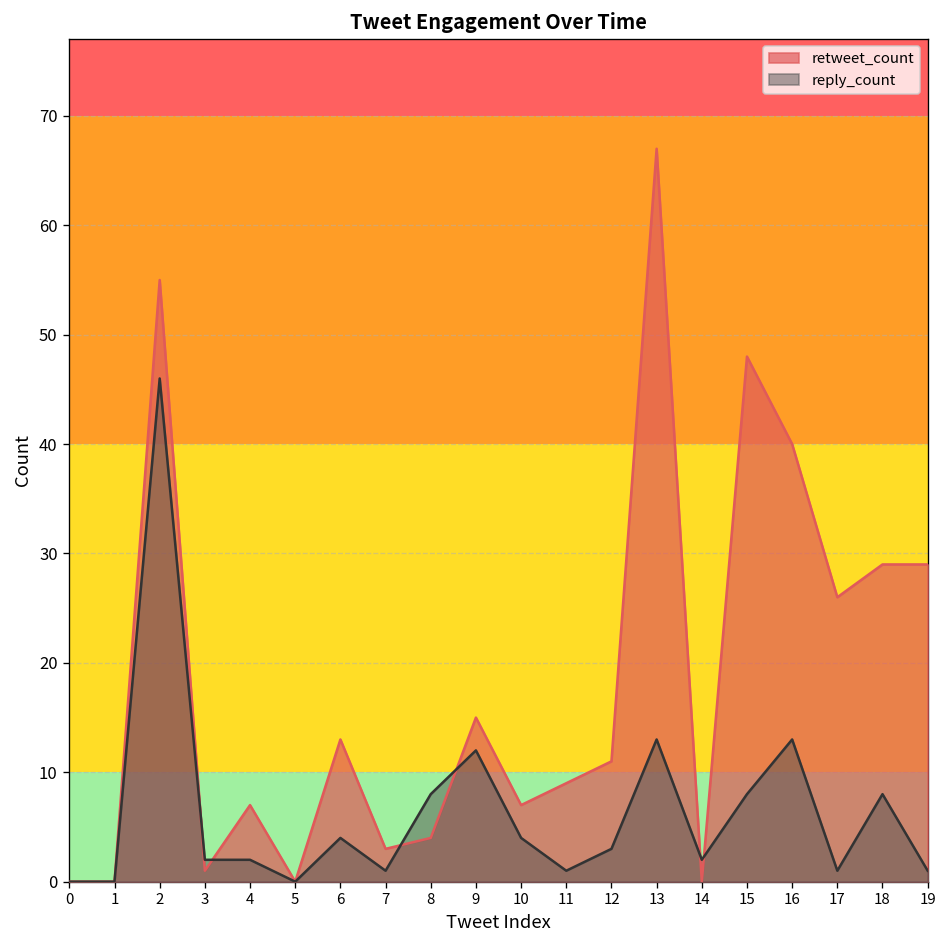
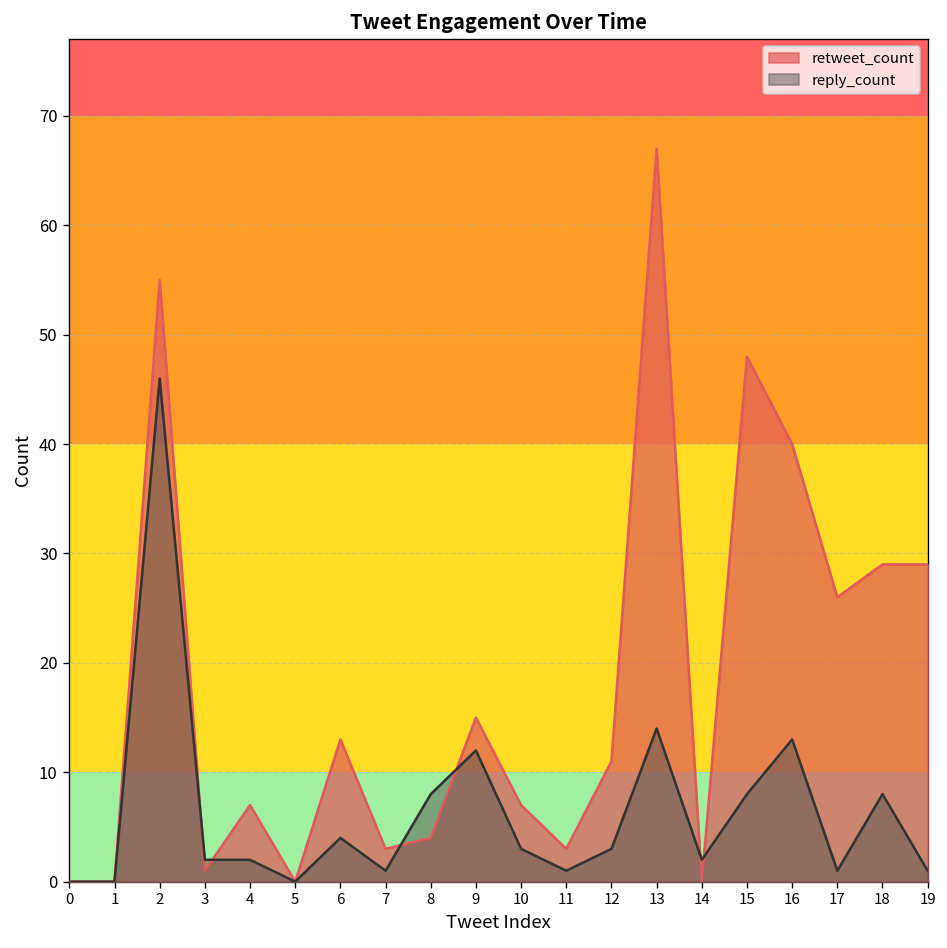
reply_count, 10: 4 -> 3
retweet_count, 11: 9 -> 3
reply_count, 13: 13 -> 14
